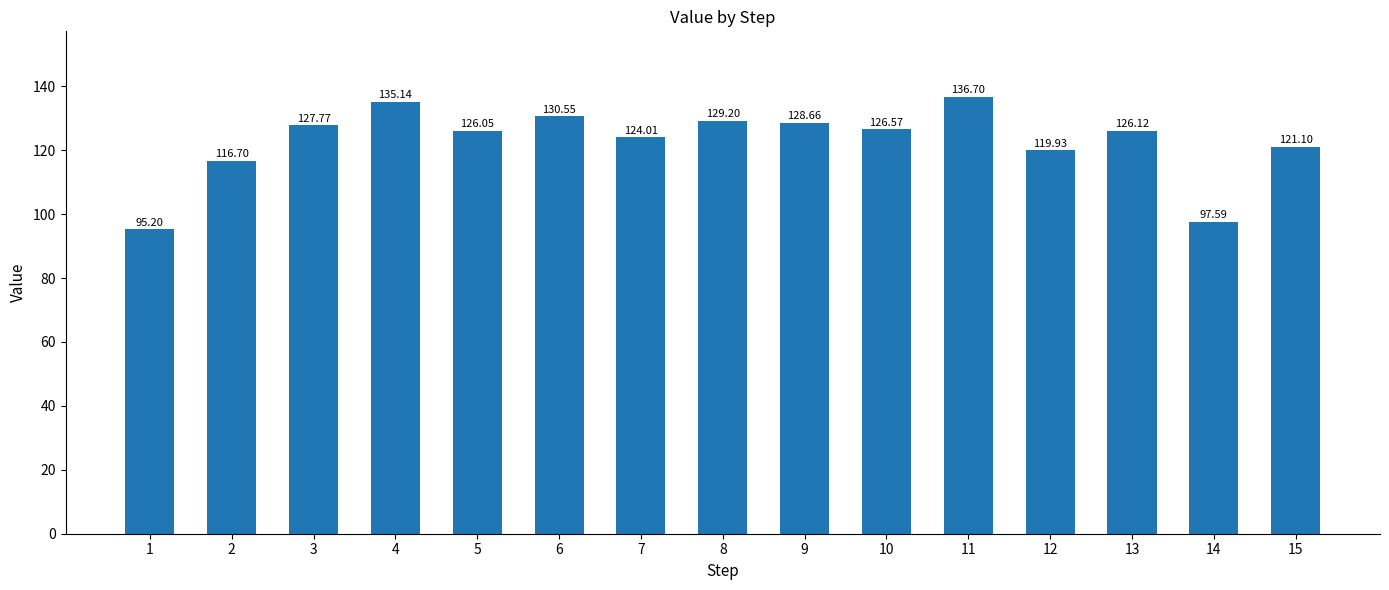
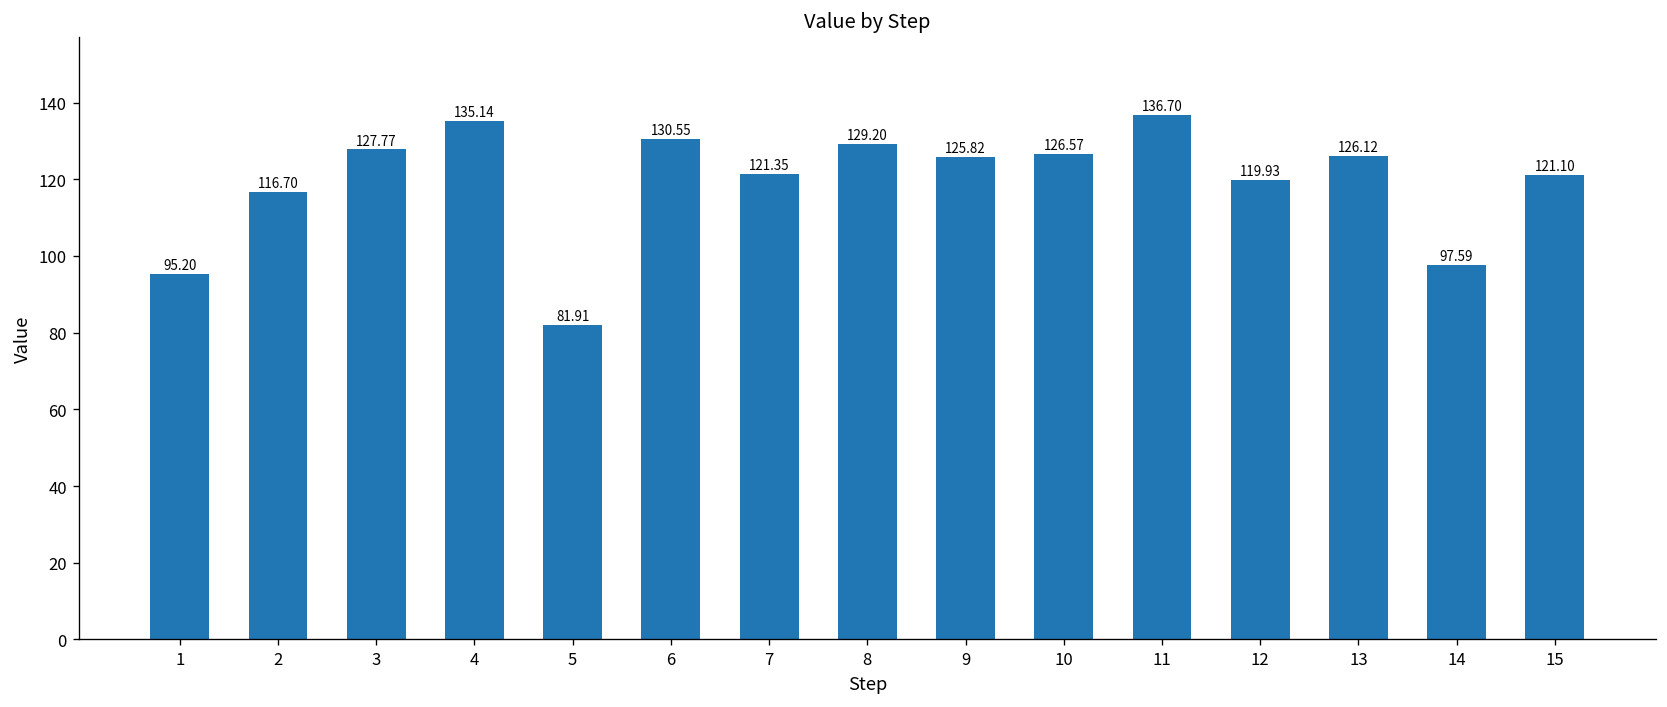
5: 126.05 -> 81.91
7: 124.01 -> 121.35
9: 128.66 -> 125.82
